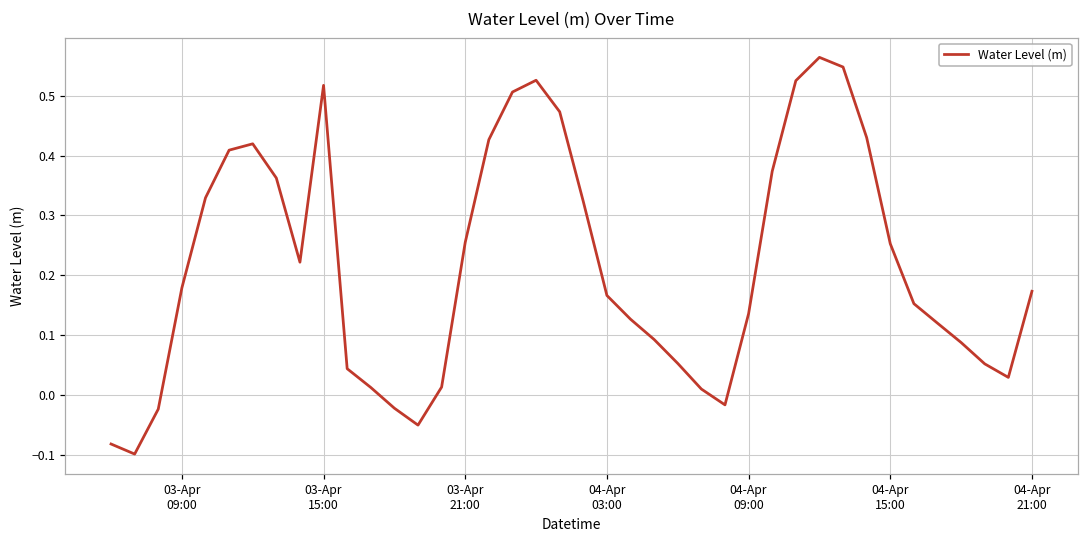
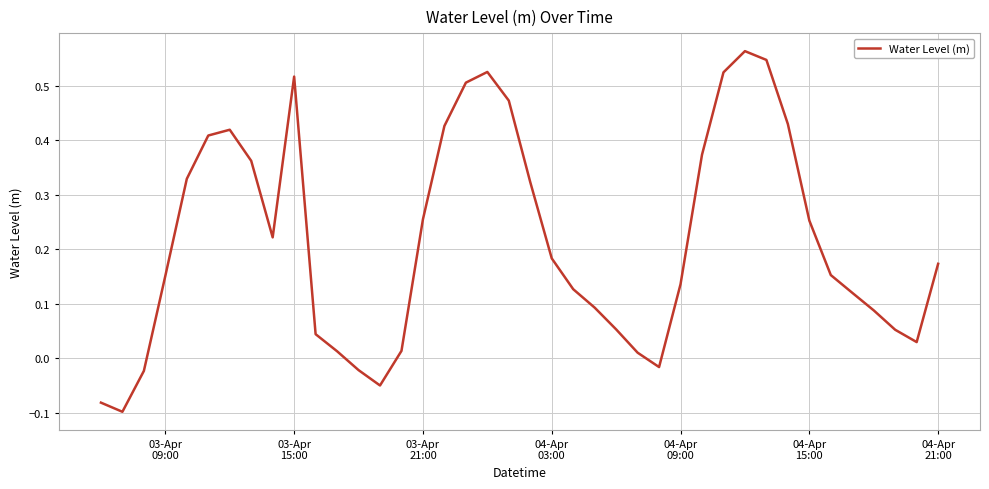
03-Apr 09:00: 0.18 -> 0.15
04-Apr 03:00: 0.17 -> 0.18
